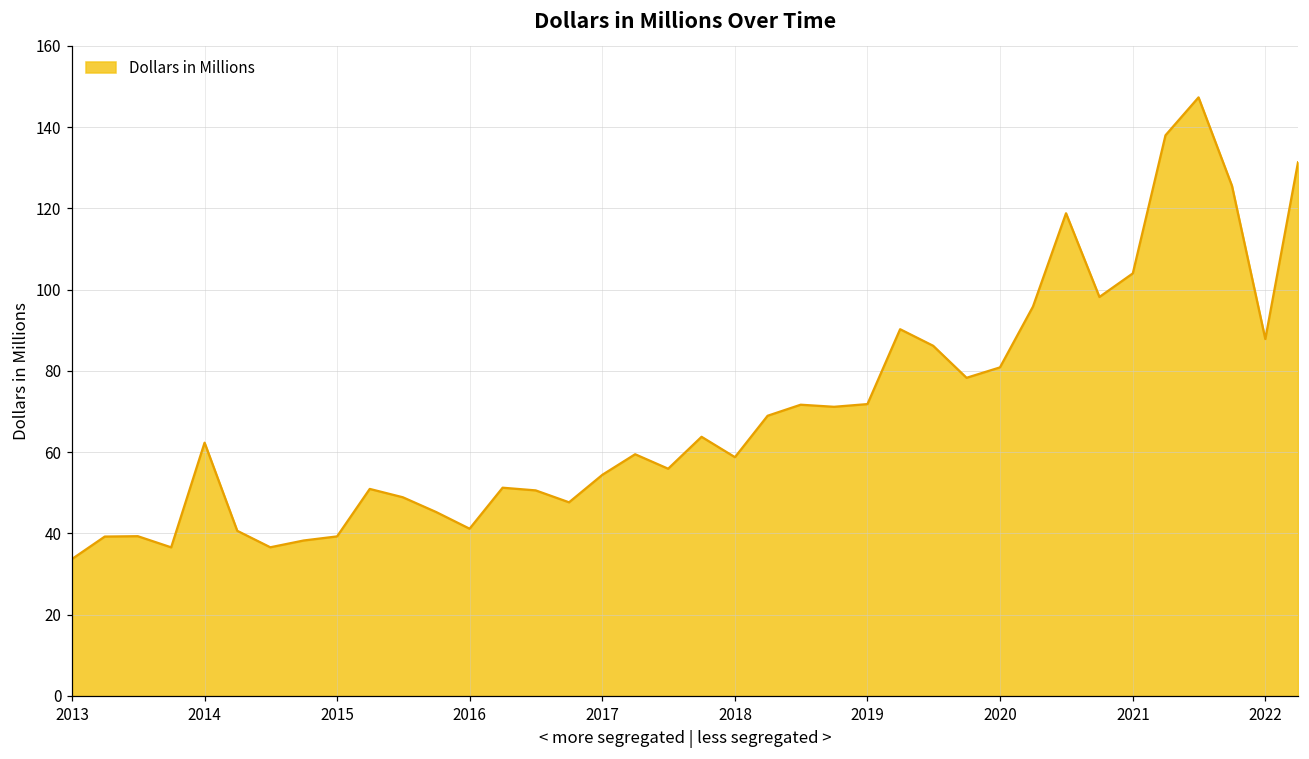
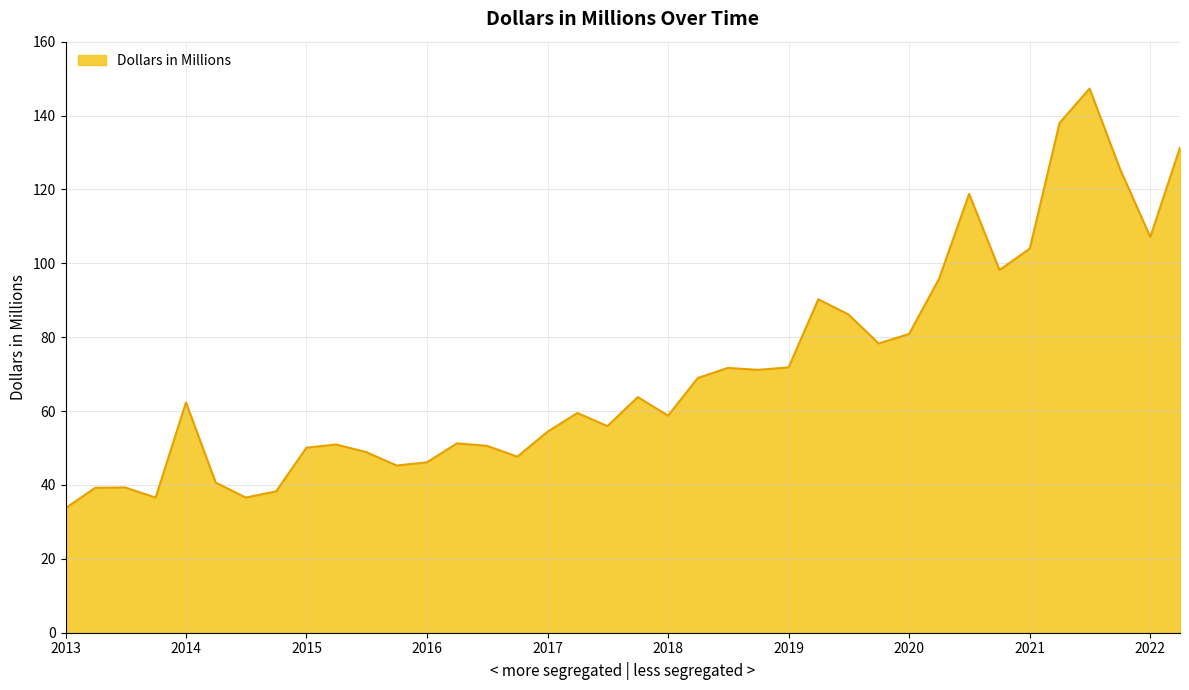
2015: 39 -> 50
2016: 41 -> 46
2022: 88 -> 107
